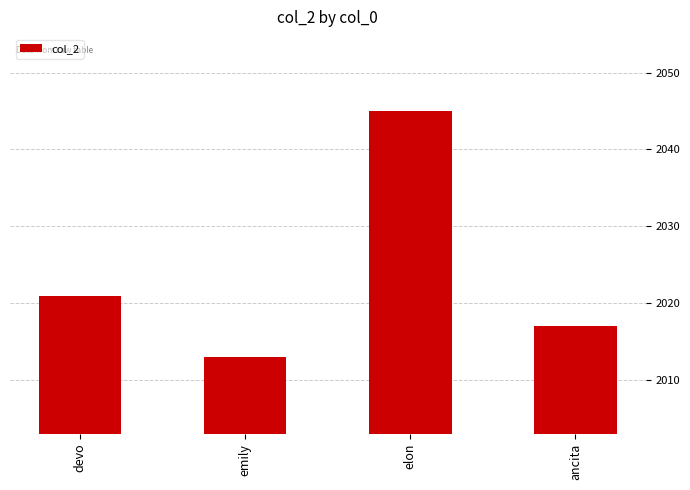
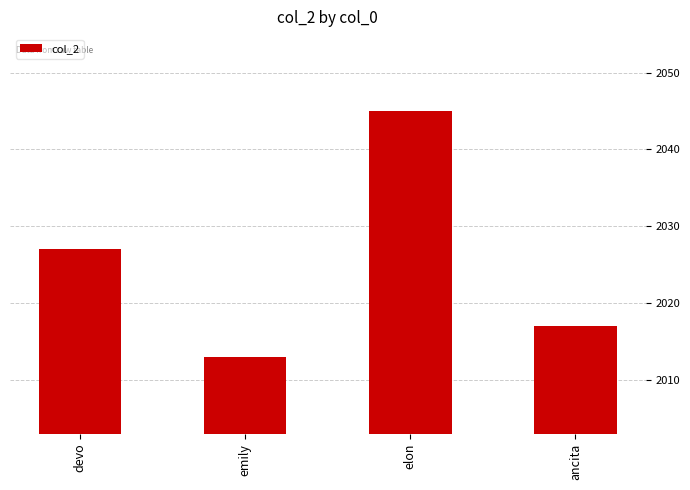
devo: 2021 -> 2027
